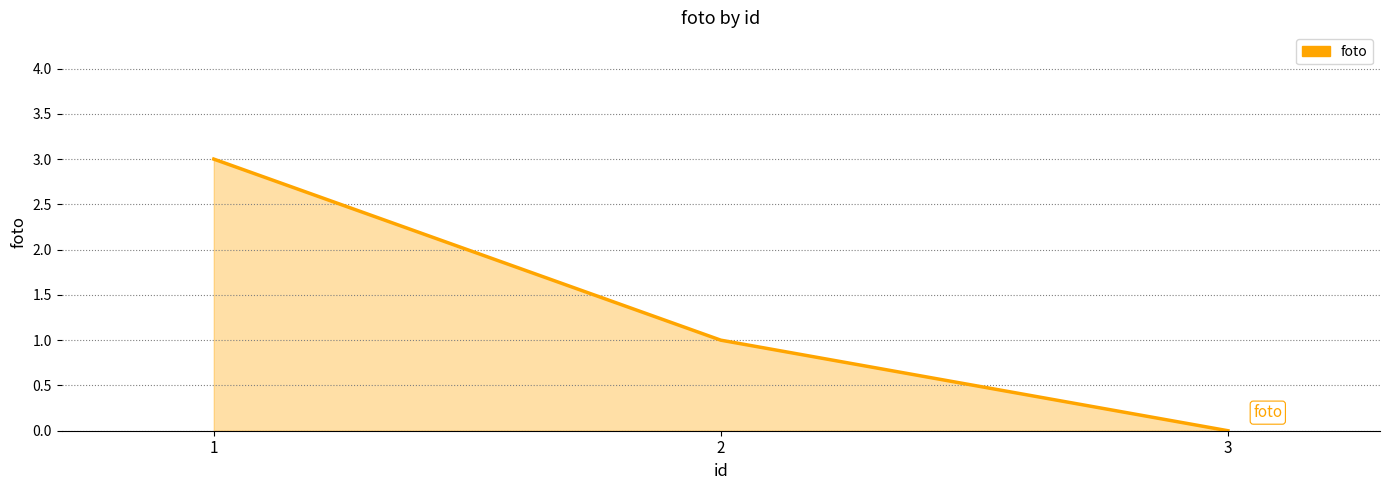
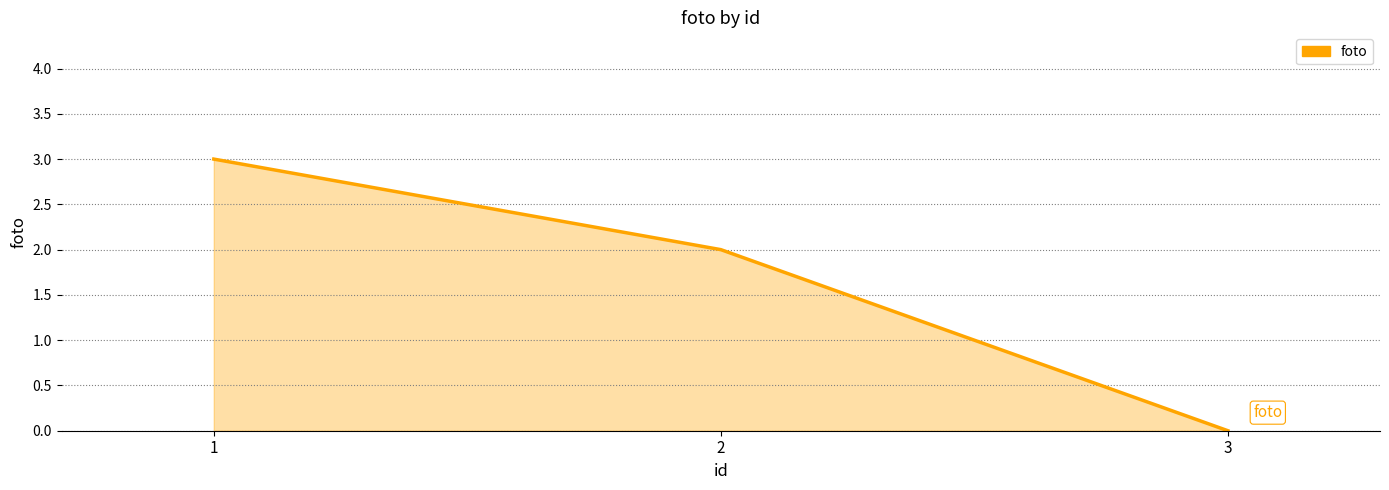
2: 1 -> 2
